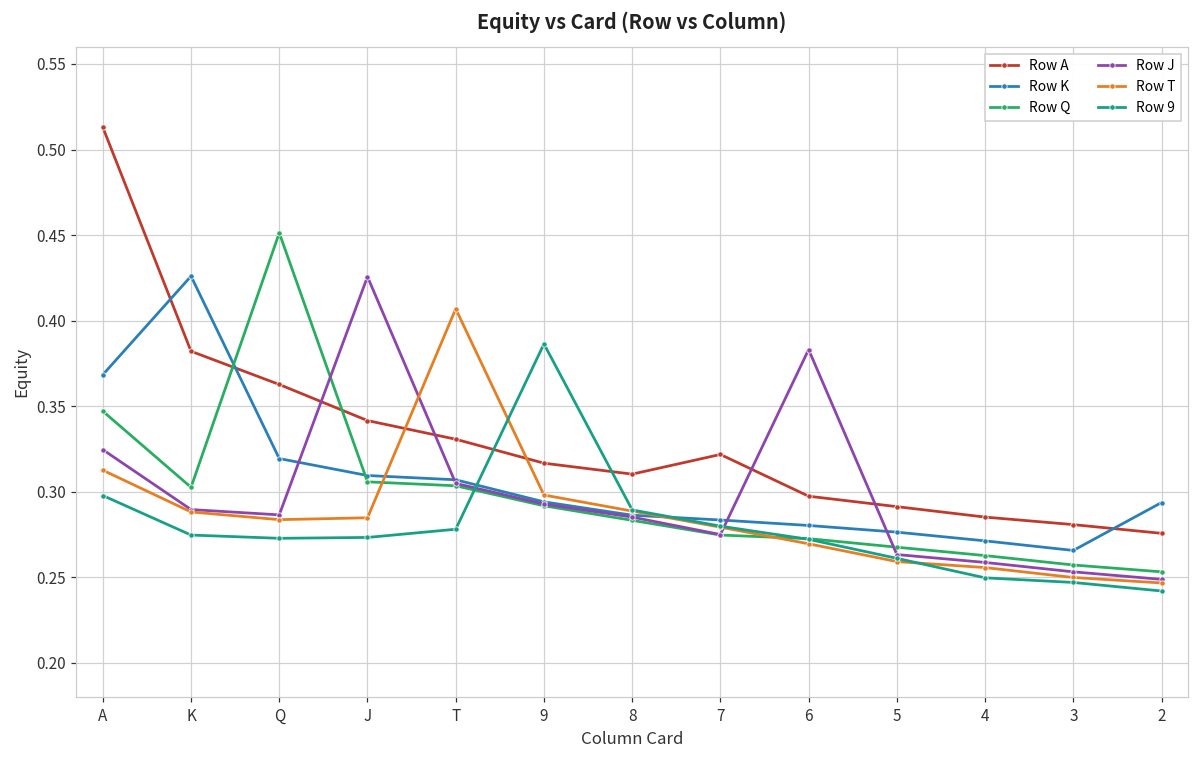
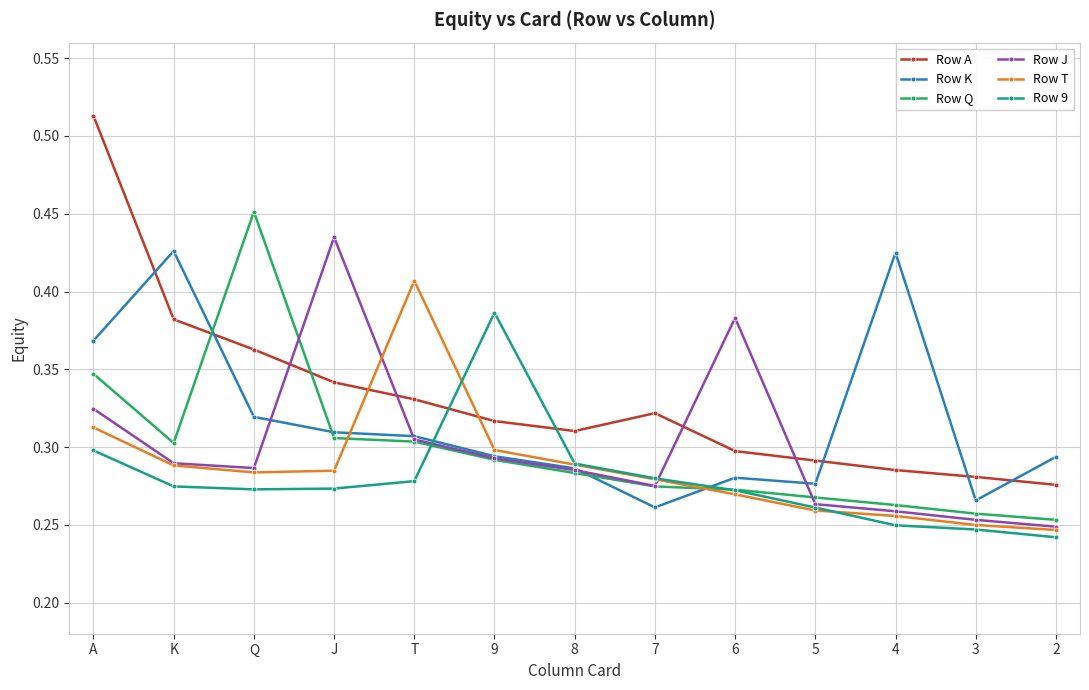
Row J, J: 0.426 -> 0.435
Row K, 7: 0.284 -> 0.261
Row K, 4: 0.271 -> 0.425
